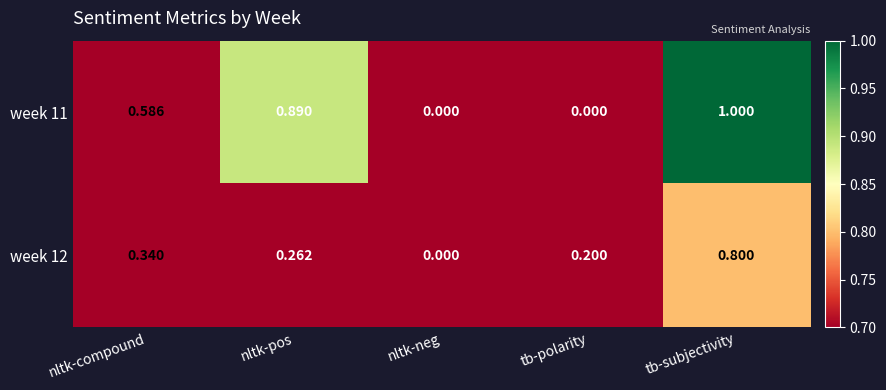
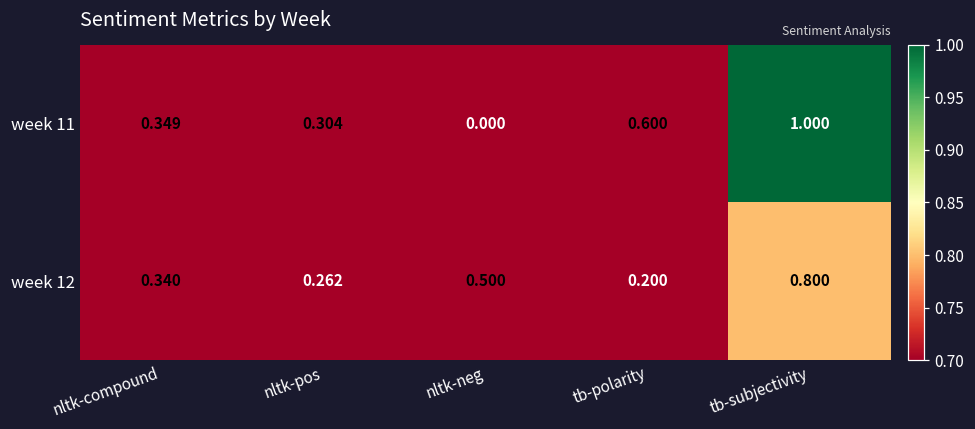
week 11, nltk-compound: 0.586 -> 0.349
week 11, nltk-pos: 0.890 -> 0.304
week 11, tb-polarity: 0.000 -> 0.600
week 12, nltk-neg: 0.000 -> 0.500
